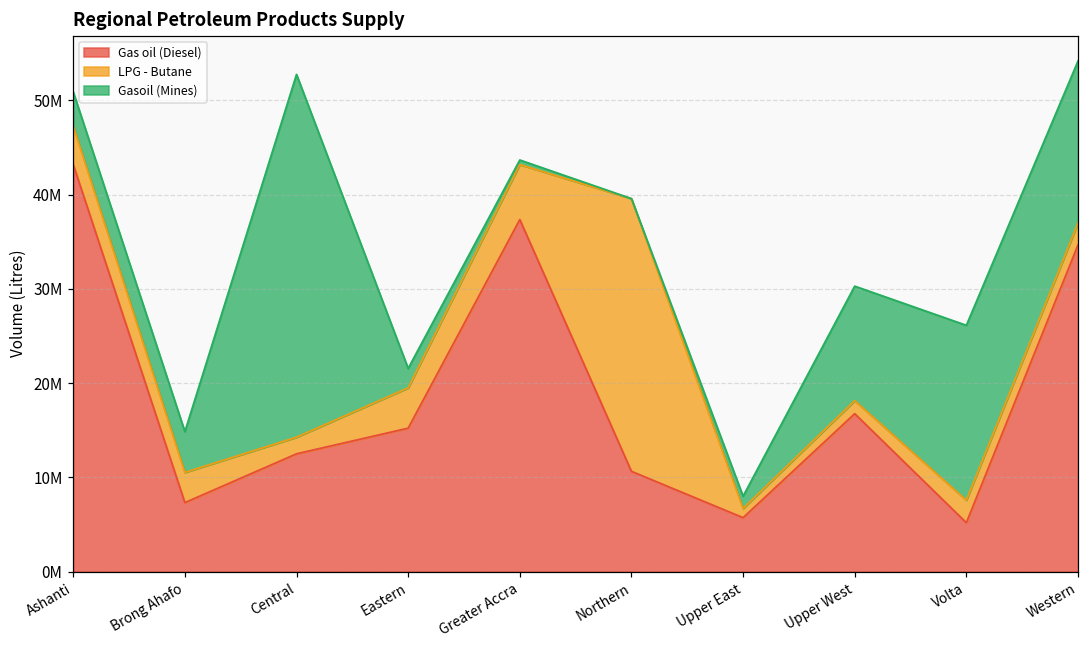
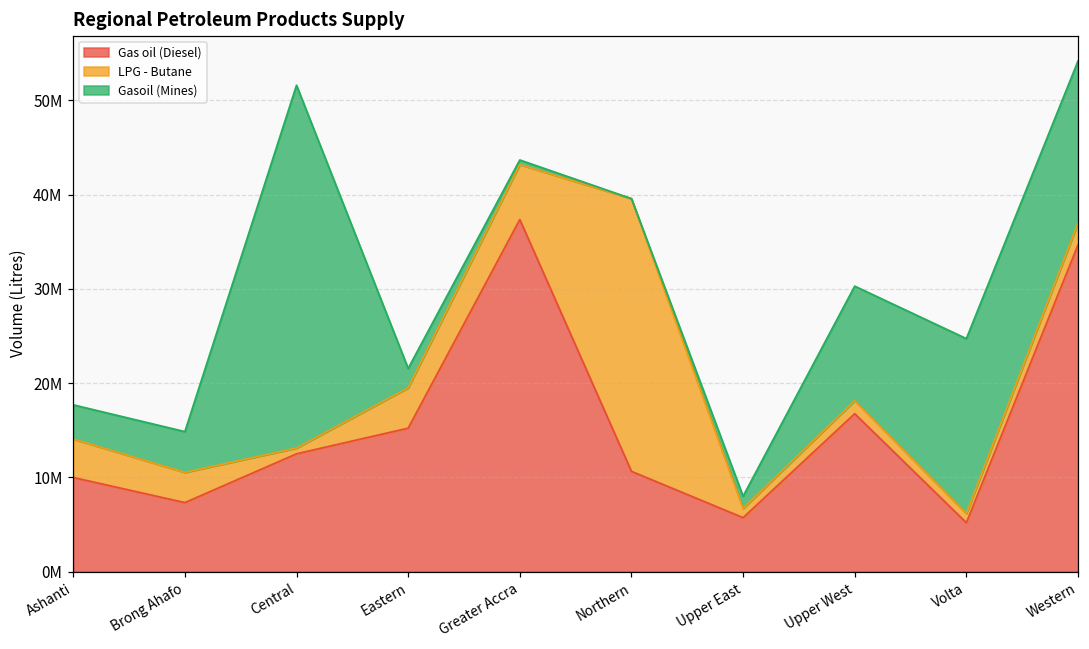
Gas oil (Diesel), Ashanti: 43000000 -> 10000000
LPG - Butane, Central: 2000000 -> 1000000
LPG - Butane, Volta: 2000000 -> 1000000
